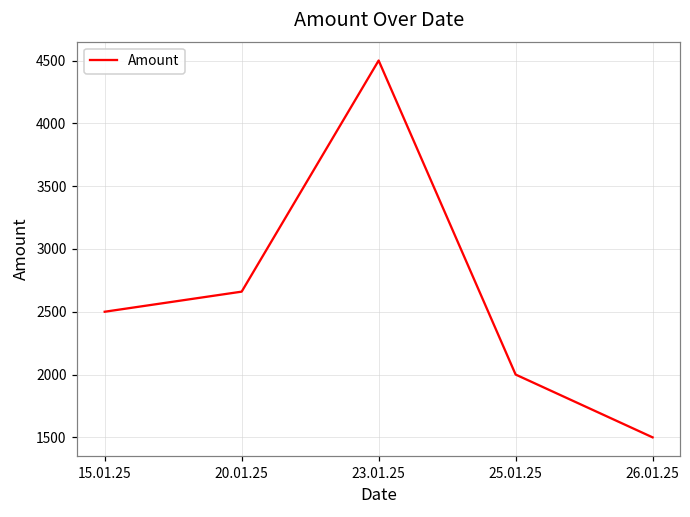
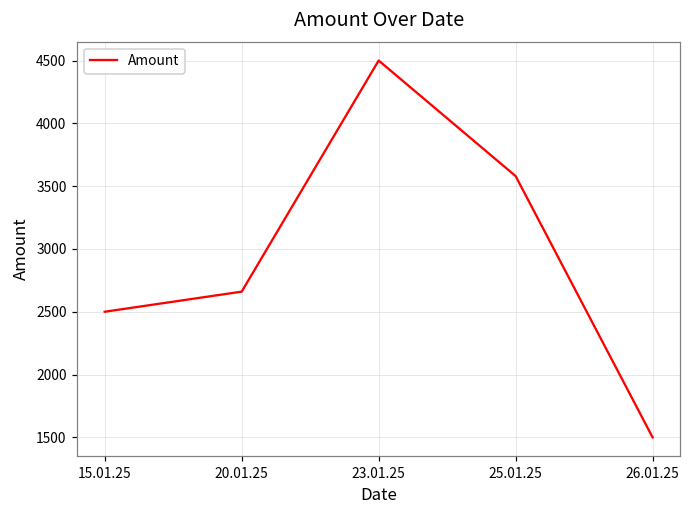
25.01.25: 2000 -> 3580
